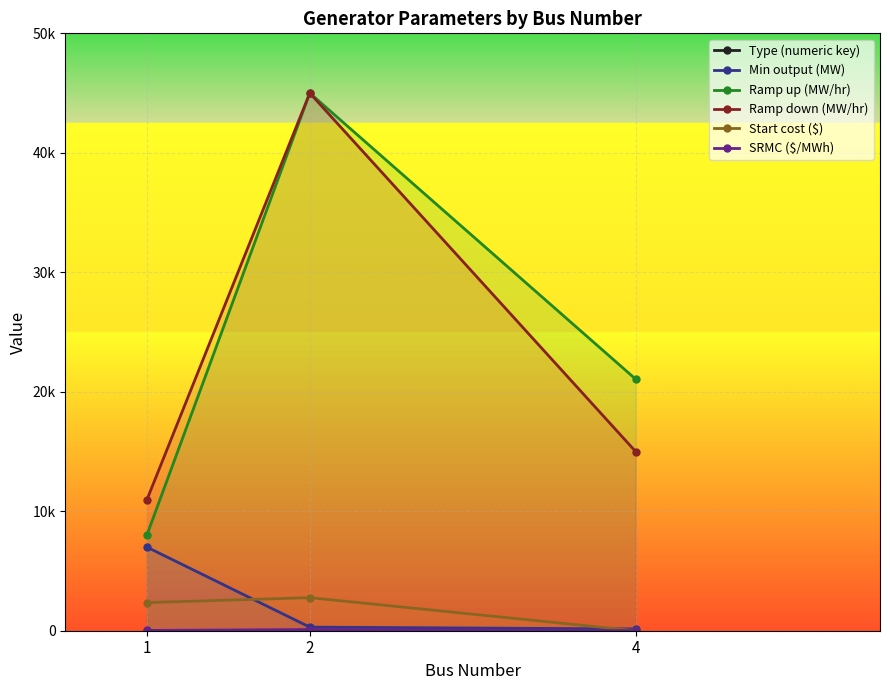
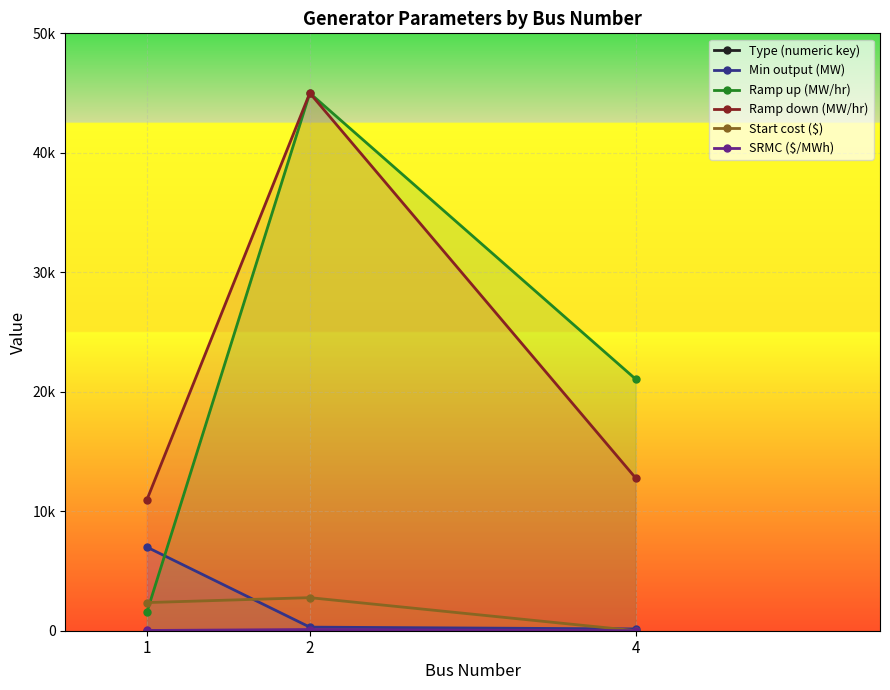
Ramp up (MW/hr), 1: 8000 -> 1500
Ramp down (MW/hr), 4: 15000 -> 12800
